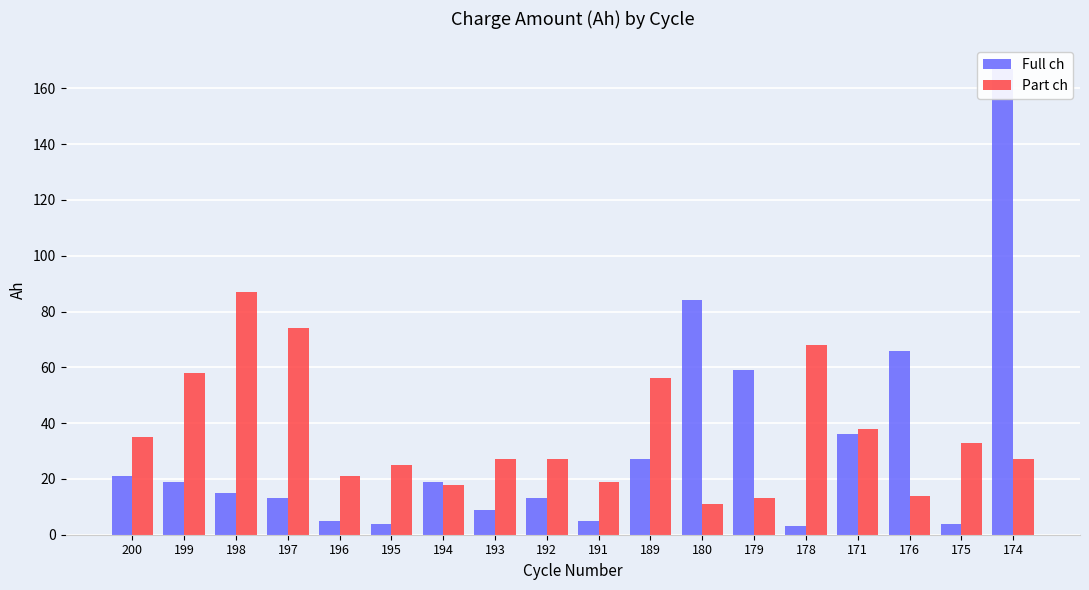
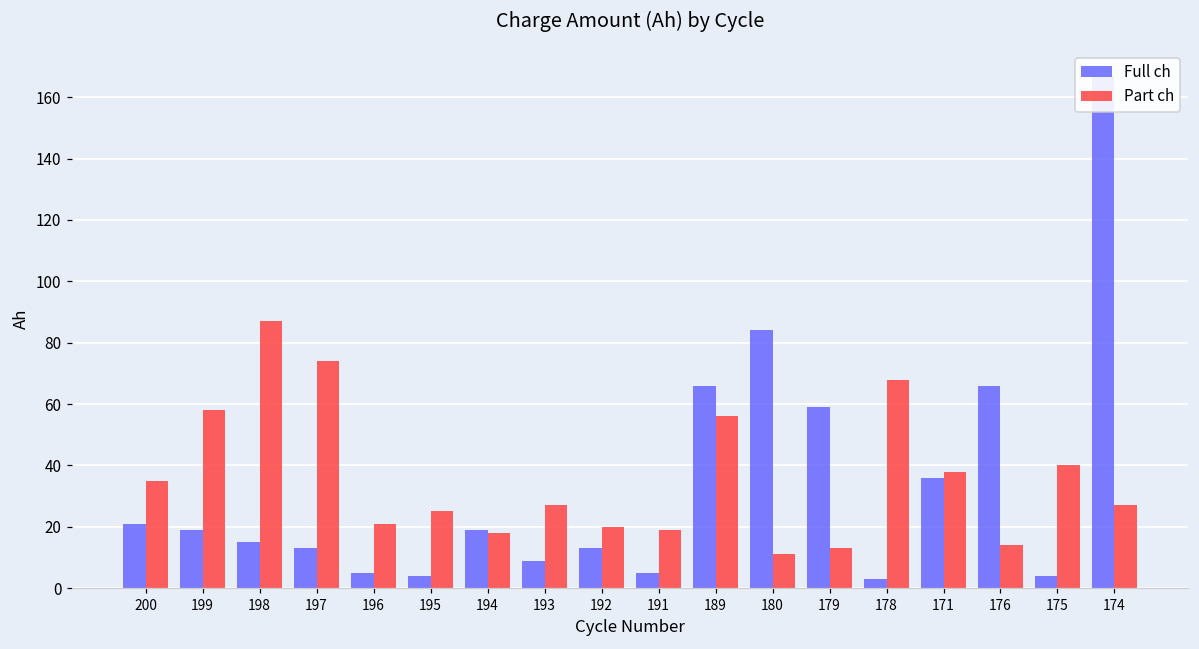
Part ch, 192: 27 -> 20
Full ch, 189: 27 -> 66
Part ch, 175: 33 -> 40
